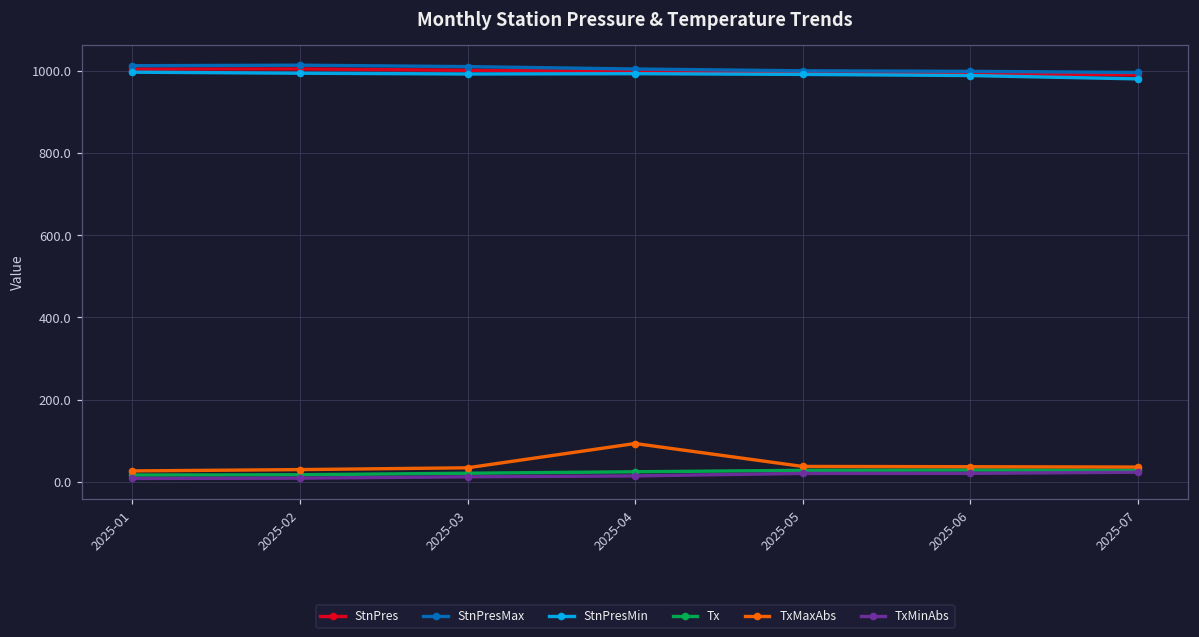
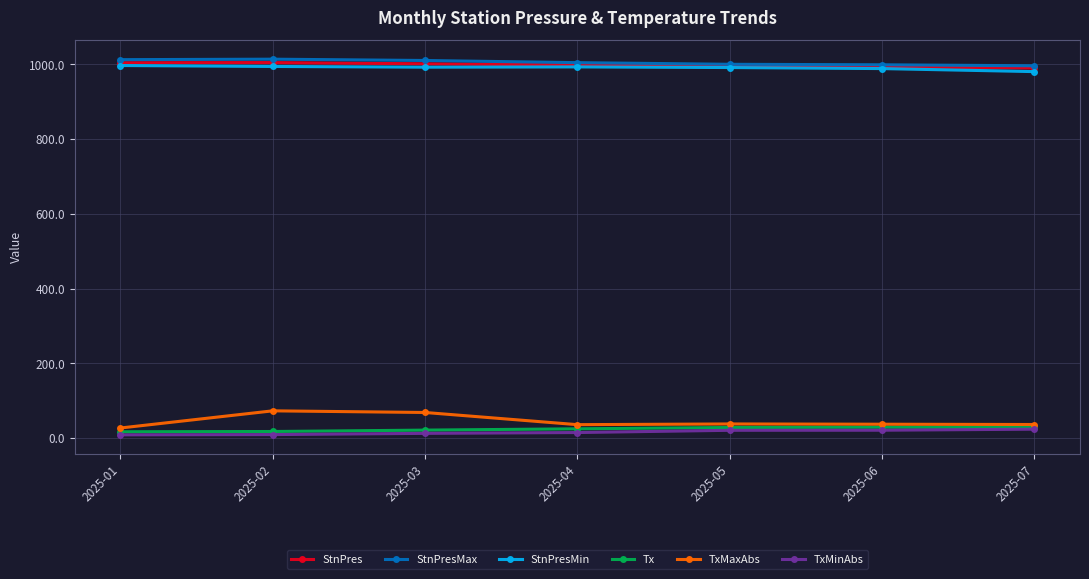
TxMaxAbs, 2025-02: 30 -> 70
TxMaxAbs, 2025-03: 30 -> 70
TxMaxAbs, 2025-04: 90 -> 40
